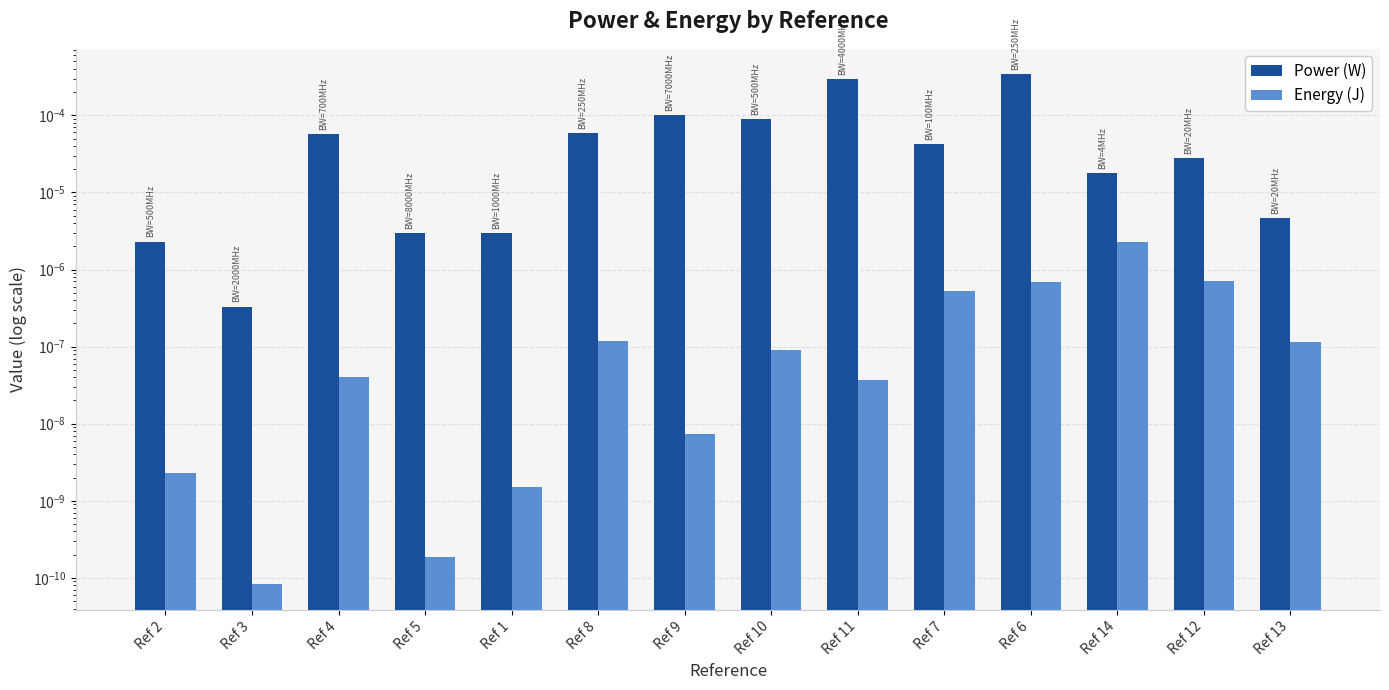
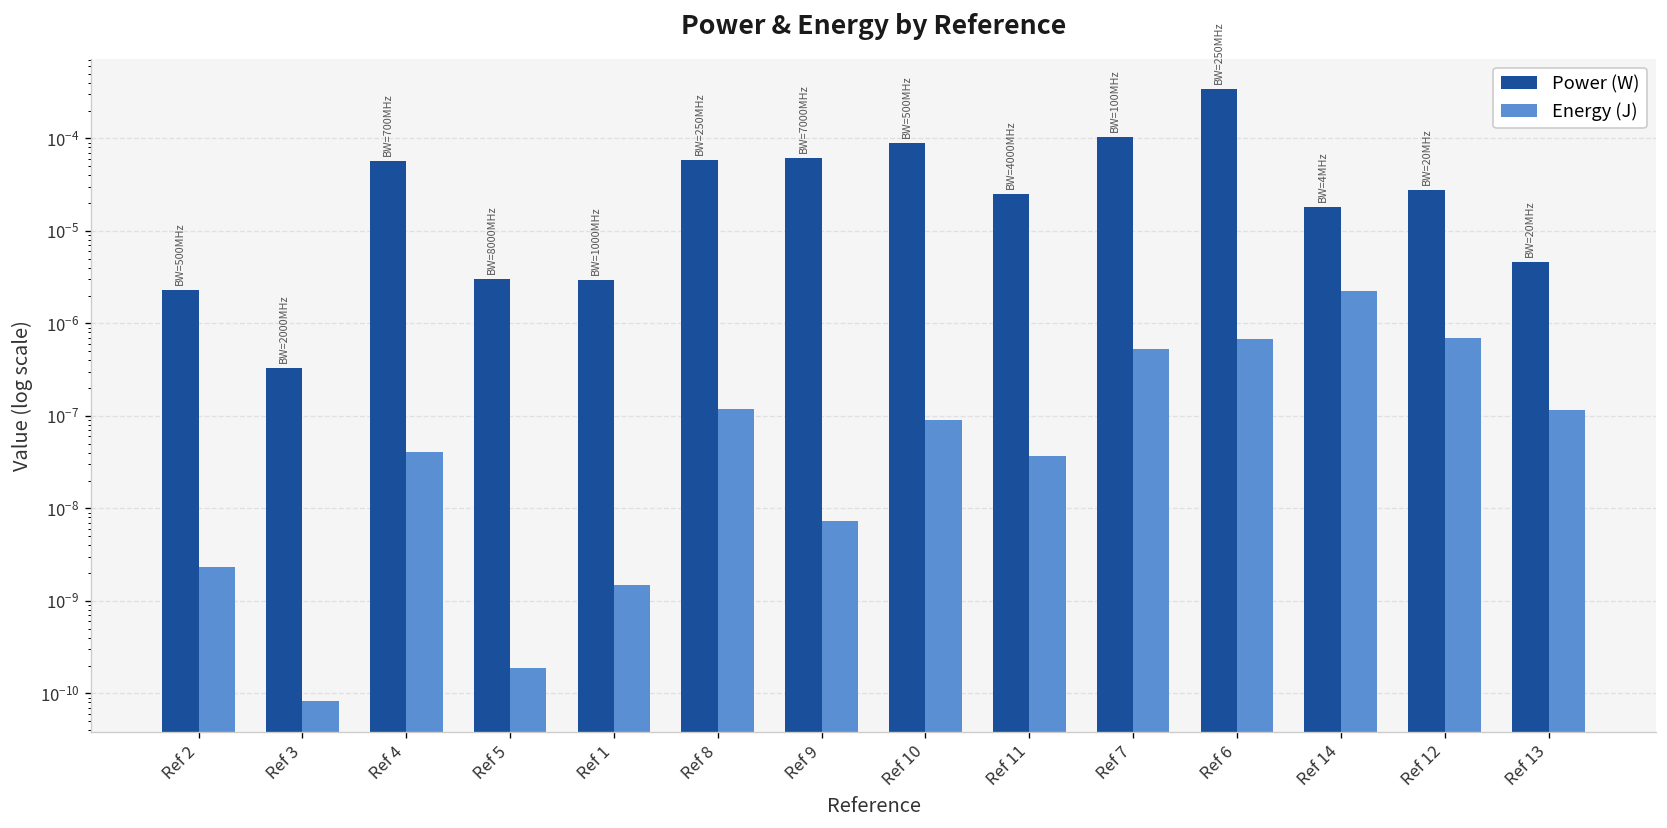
Power (W), Ref 9: 0.00010 -> 0.00006
Power (W), Ref 11: 0.00029 -> 0.000025
Power (W), Ref 7: 0.00004 -> 0.00010
